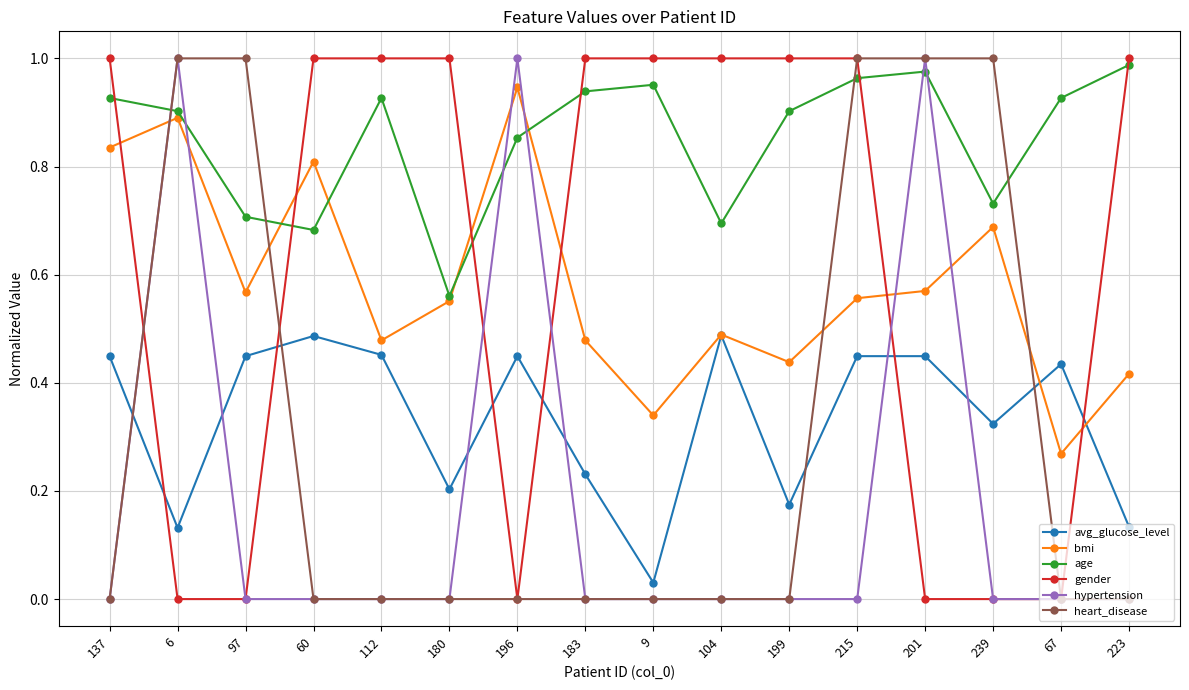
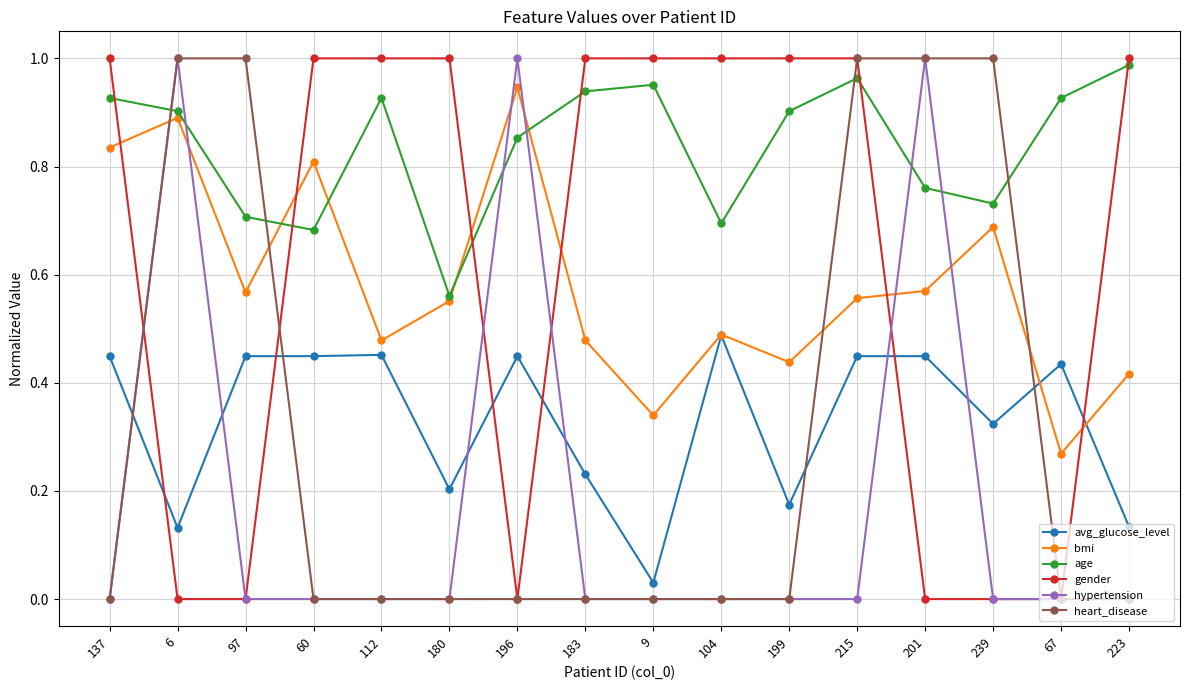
avg_glucose_level, 60: 0.49 -> 0.45
age, 201: 0.98 -> 0.76
